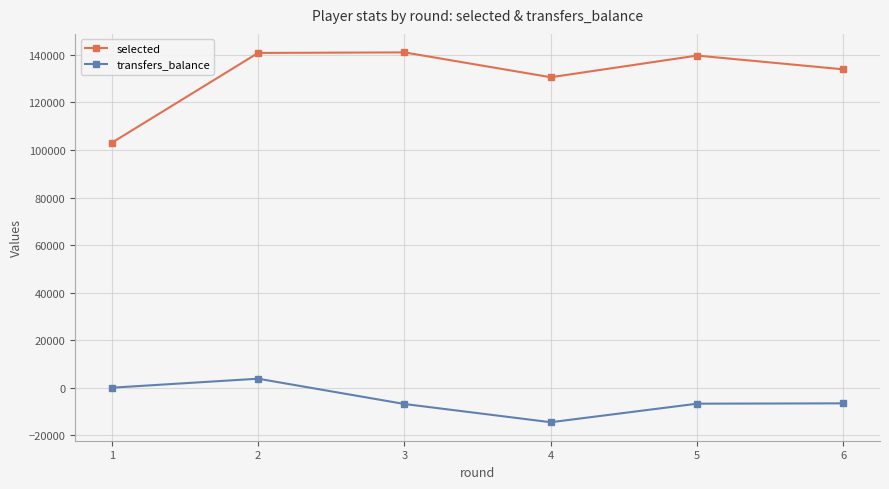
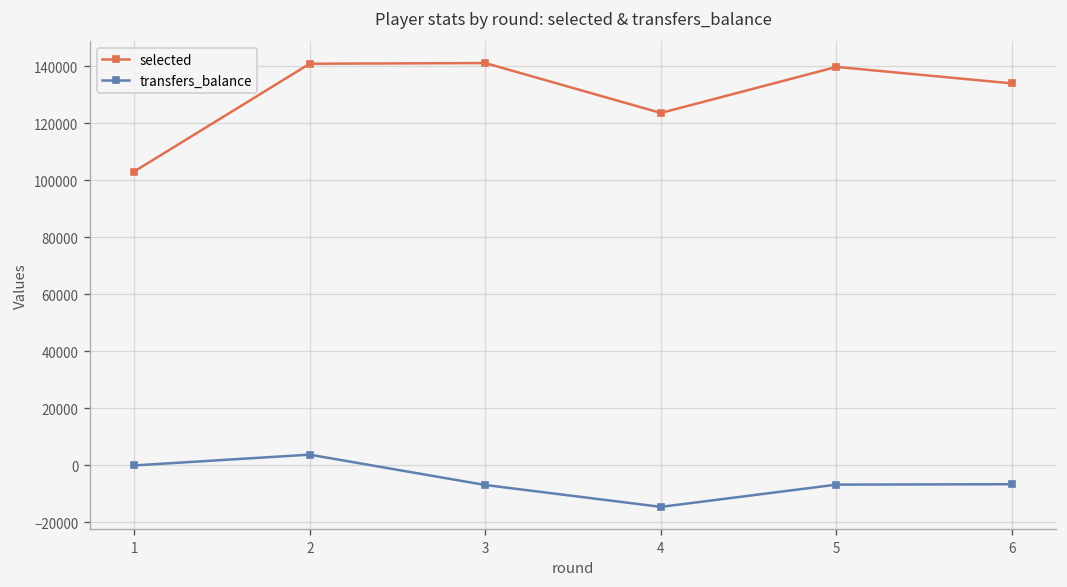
selected, 4: 131000 -> 124000
